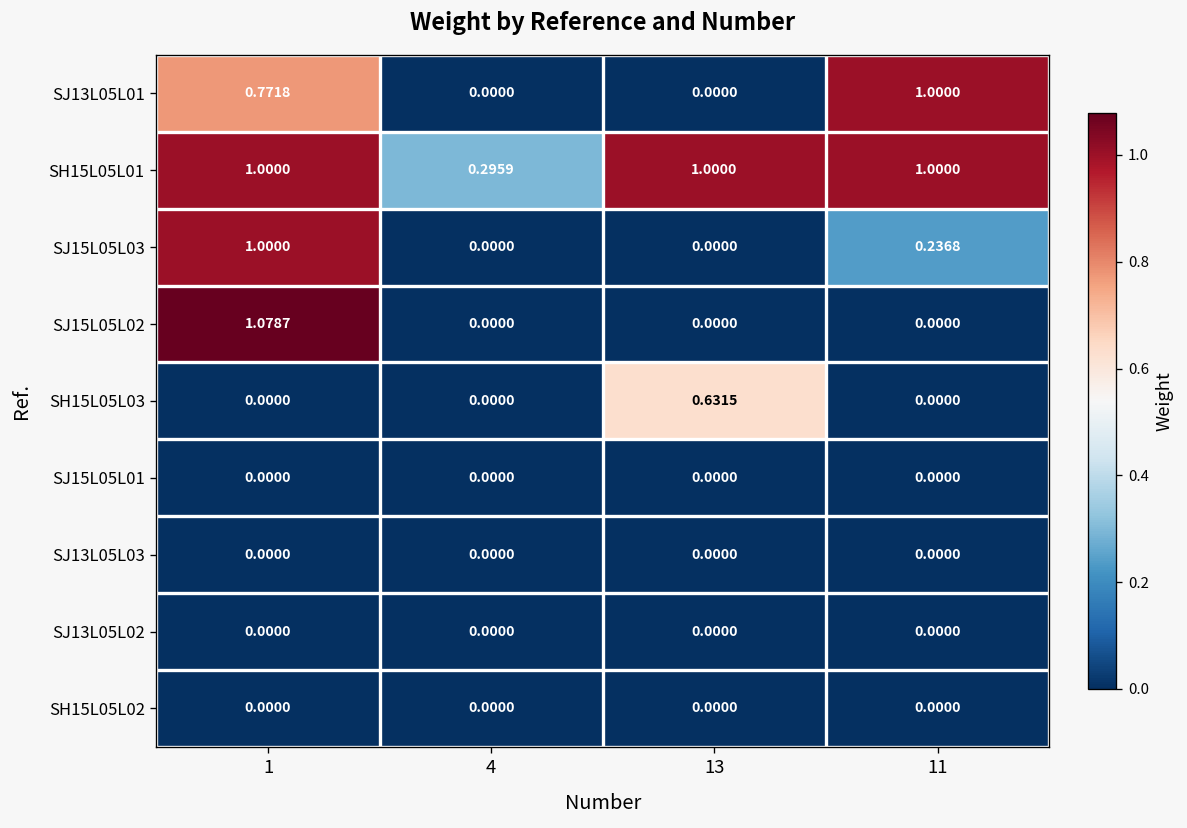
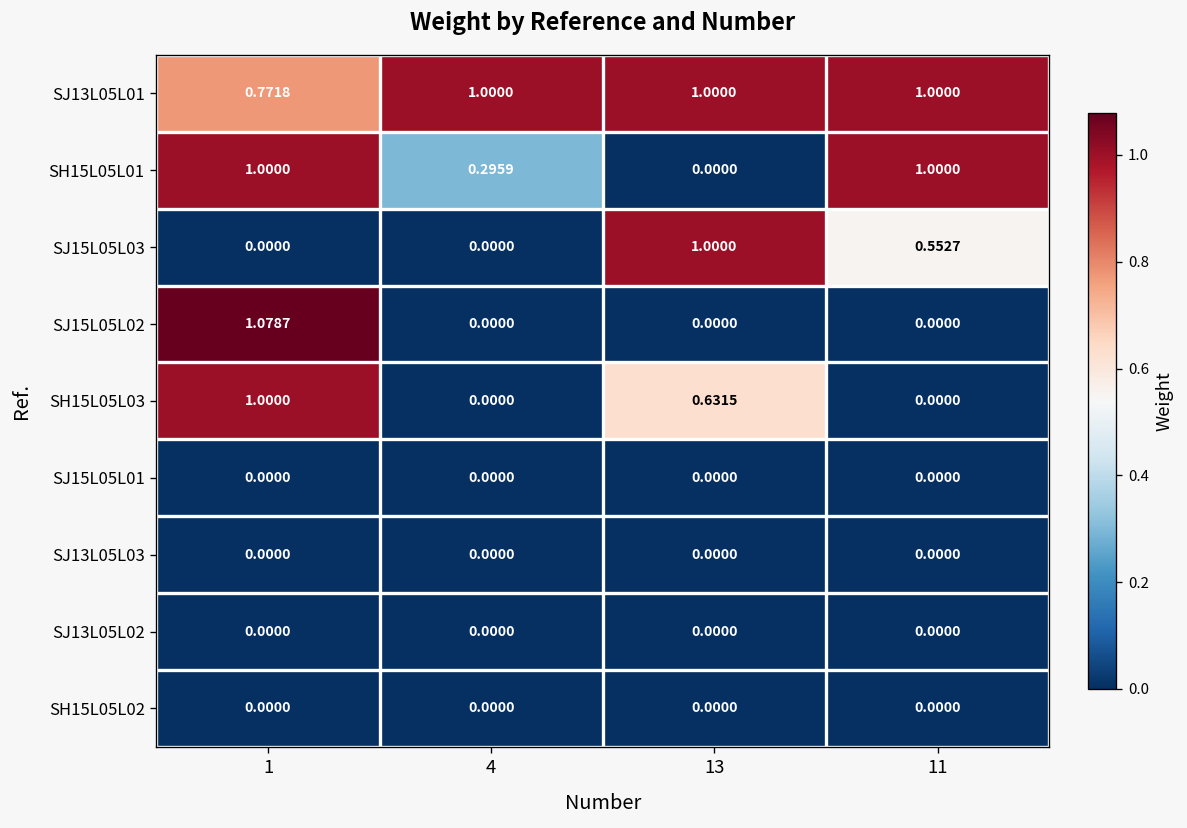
SJ13L05L01, 4: 0.0000 -> 1.0000
SJ13L05L01, 13: 0.0000 -> 1.0000
SH15L05L01, 13: 1.0000 -> 0.0000
SJ15L05L03, 1: 1.0000 -> 0.0000
SJ15L05L03, 13: 0.0000 -> 1.0000
SJ15L05L03, 11: 0.2368 -> 0.5527
SH15L05L03, 1: 0.0000 -> 1.0000
